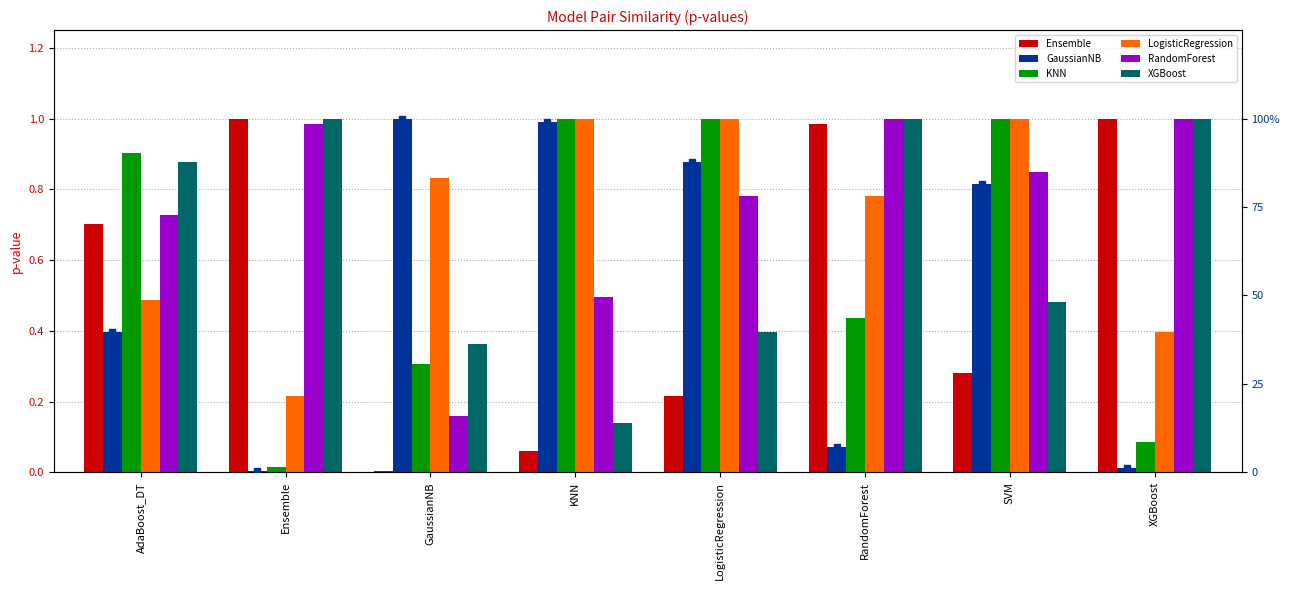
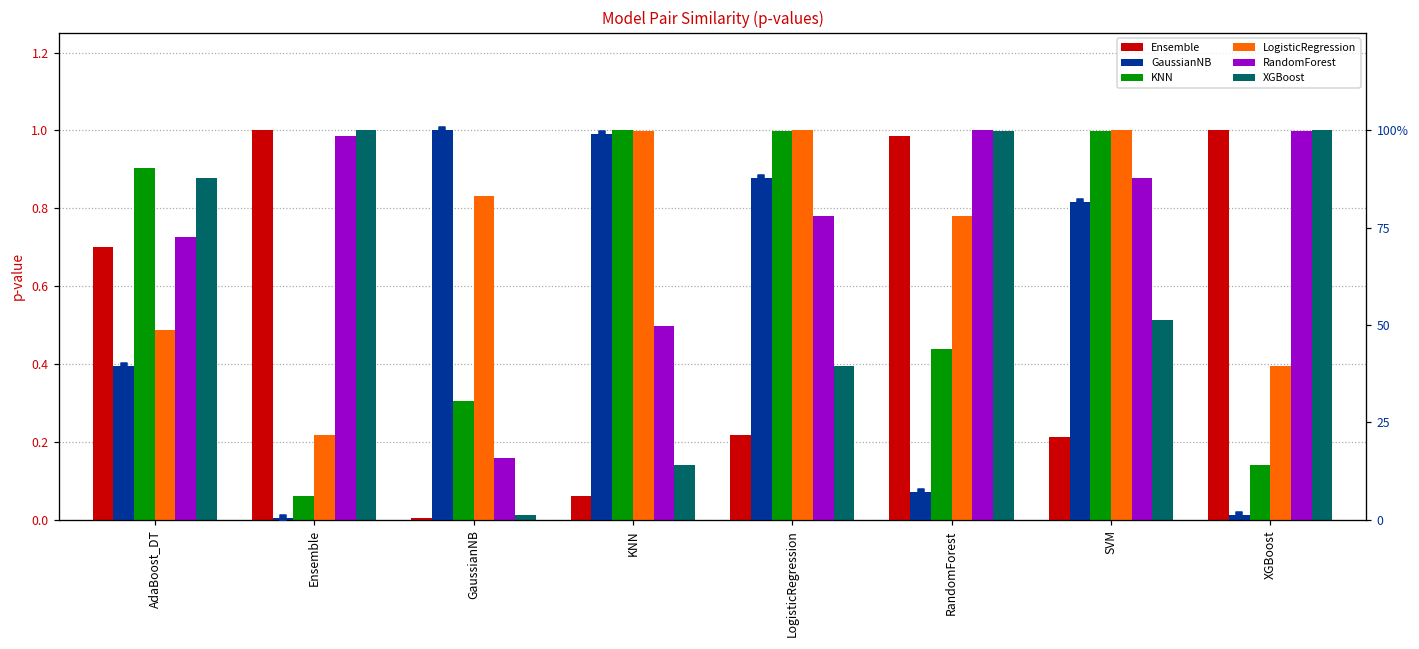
KNN, Ensemble: 0.01 -> 0.06
XGBoost, GaussianNB: 0.36 -> 0.01
Ensemble, SVM: 0.28 -> 0.21
RandomForest, SVM: 0.85 -> 0.88
XGBoost, SVM: 0.48 -> 0.51
KNN, XGBoost: 0.09 -> 0.14
